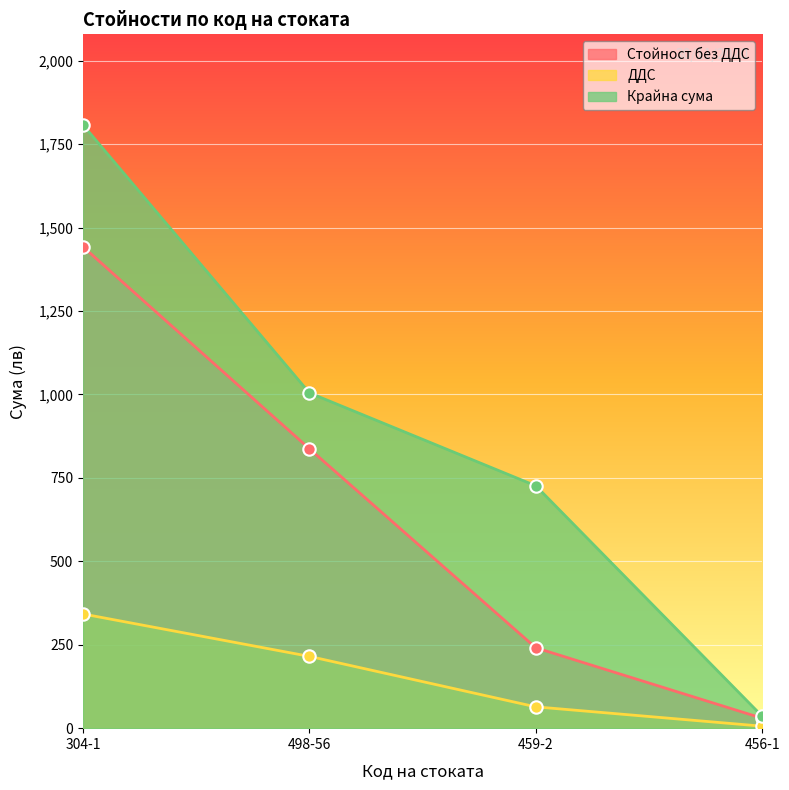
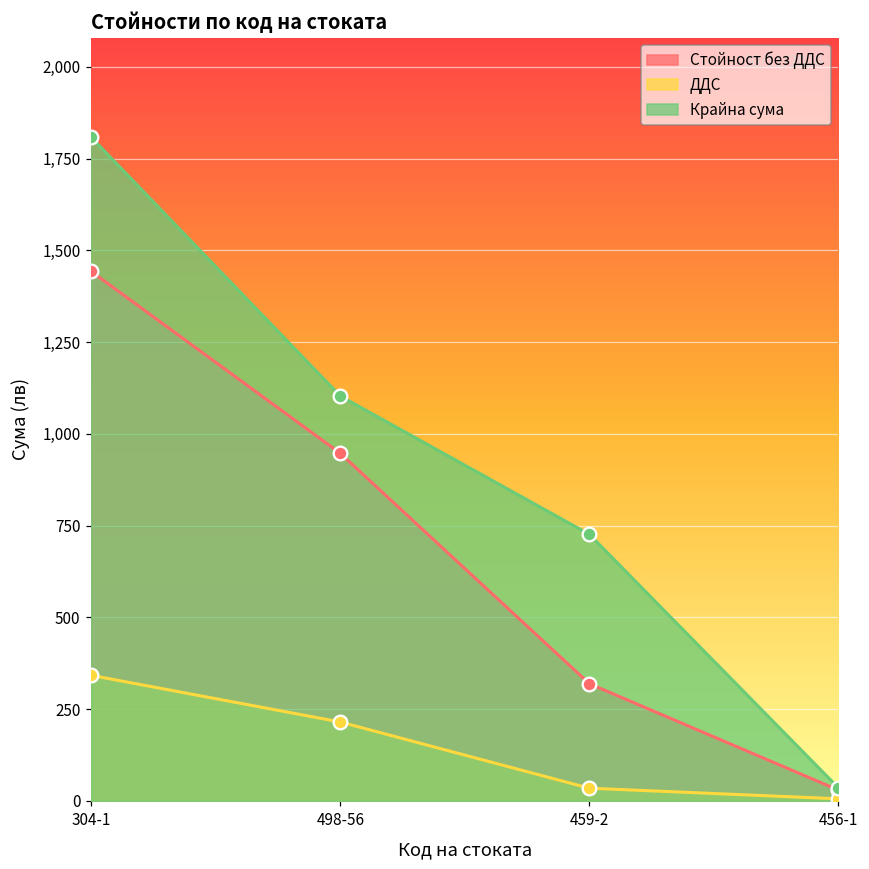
Стойност без ДДС, 498-56: 840 -> 950
Крайна сума, 498-56: 1,010 -> 1,100
Стойност без ДДС, 459-2: 240 -> 320
ДДС, 459-2: 60 -> 30
